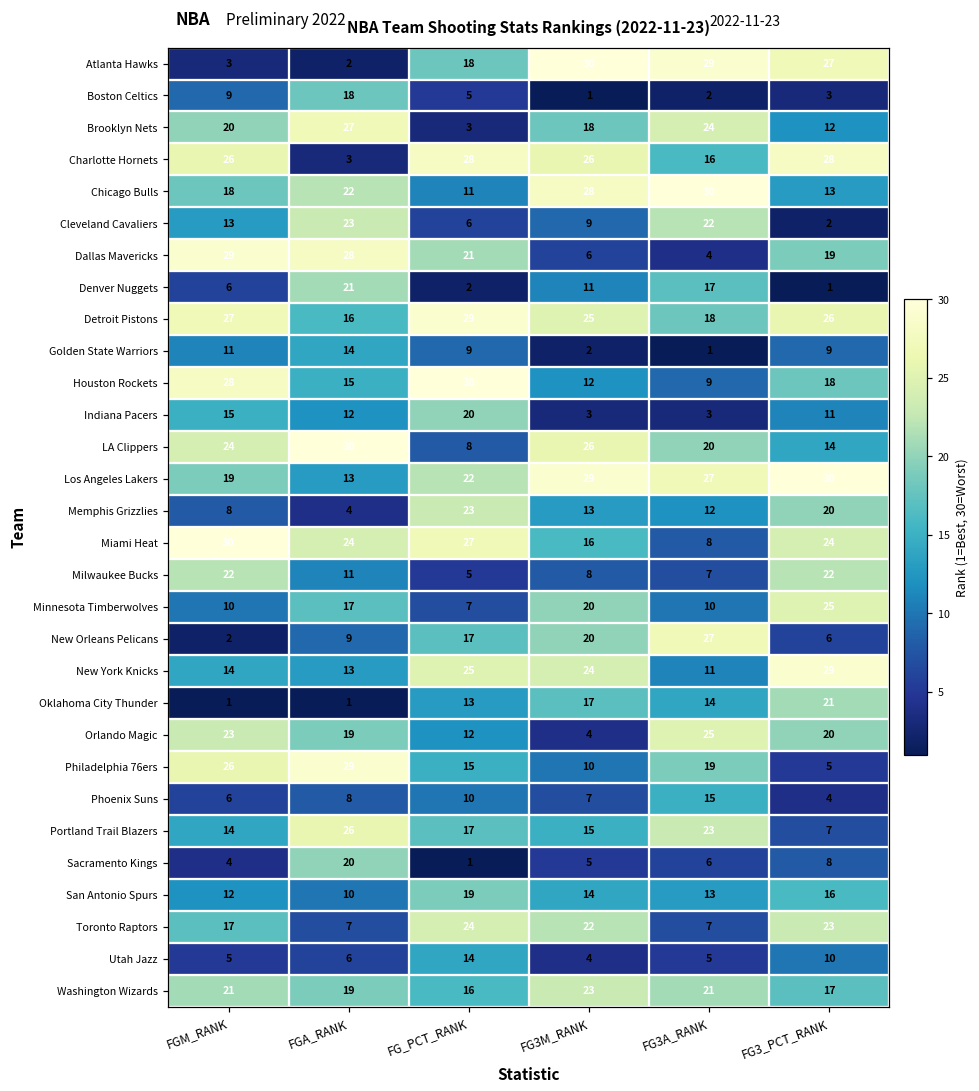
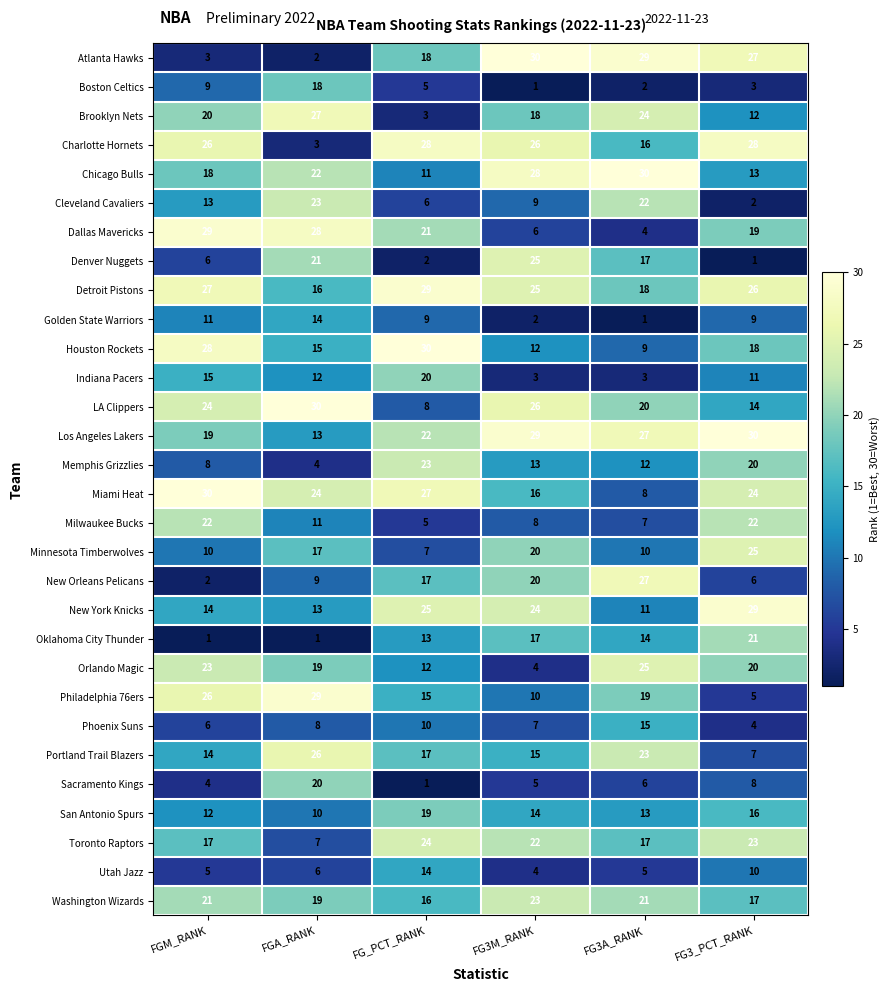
Denver Nuggets, FG3M_RANK: 11 -> 25
Toronto Raptors, FG3A_RANK: 7 -> 17
